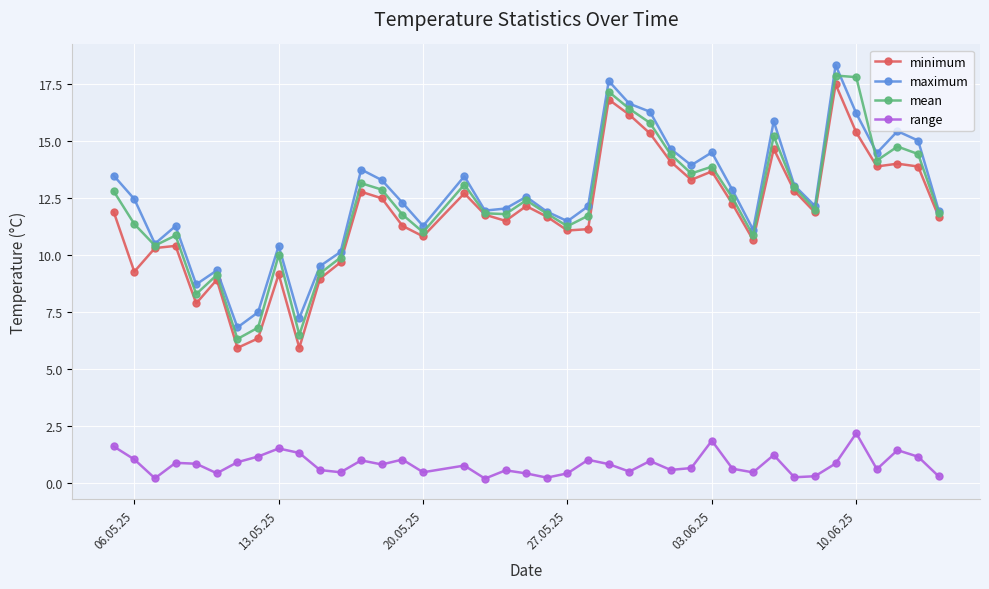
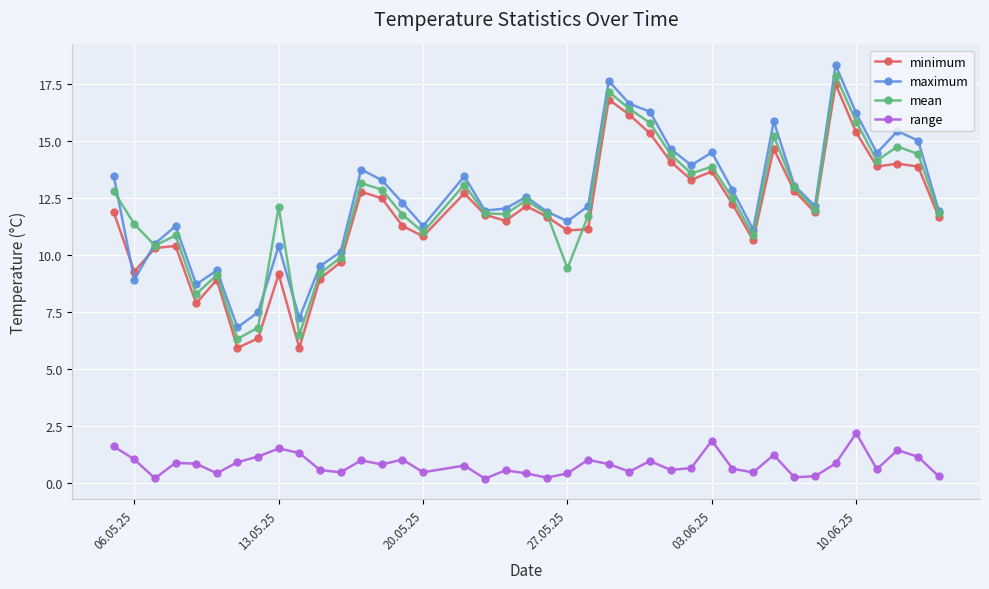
maximum, 06.05.25: 12.5 -> 8.9
mean, 13.05.25: 10.0 -> 12.1
mean, 27.05.25: 11.3 -> 9.4
mean, 10.06.25: 17.8 -> 15.9
